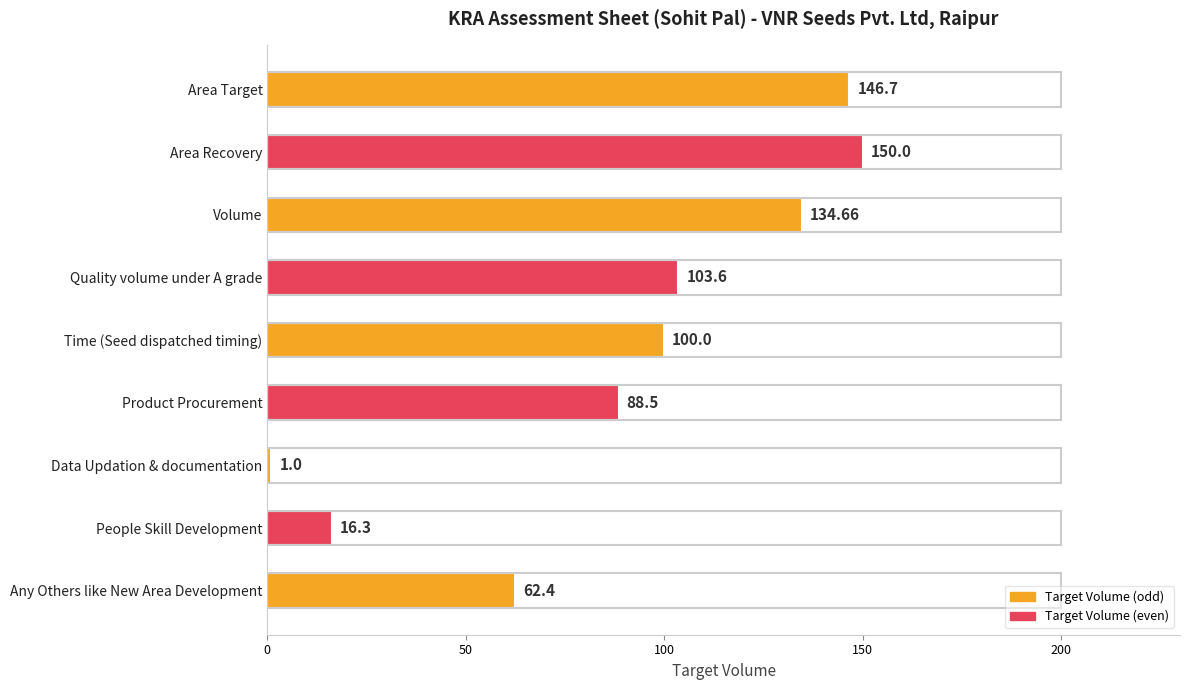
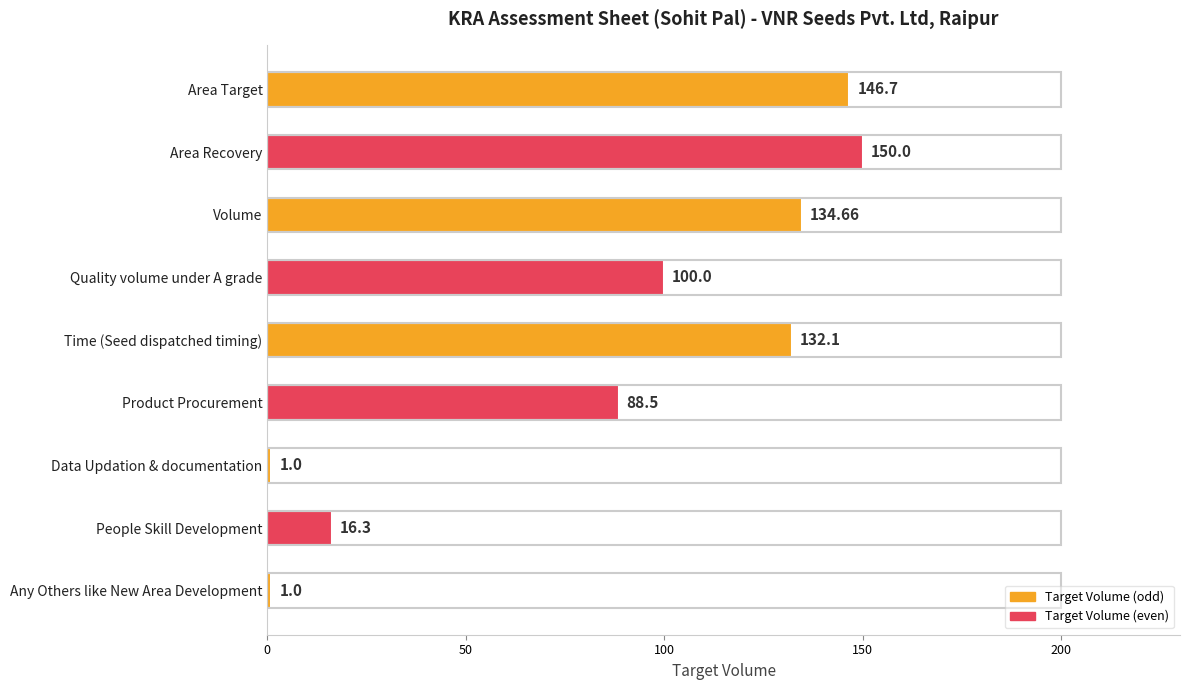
Quality volume under A grade: 103.6 -> 100.0
Time (Seed dispatched timing): 100.0 -> 132.1
Any Others like New Area Development: 62.4 -> 1.0
